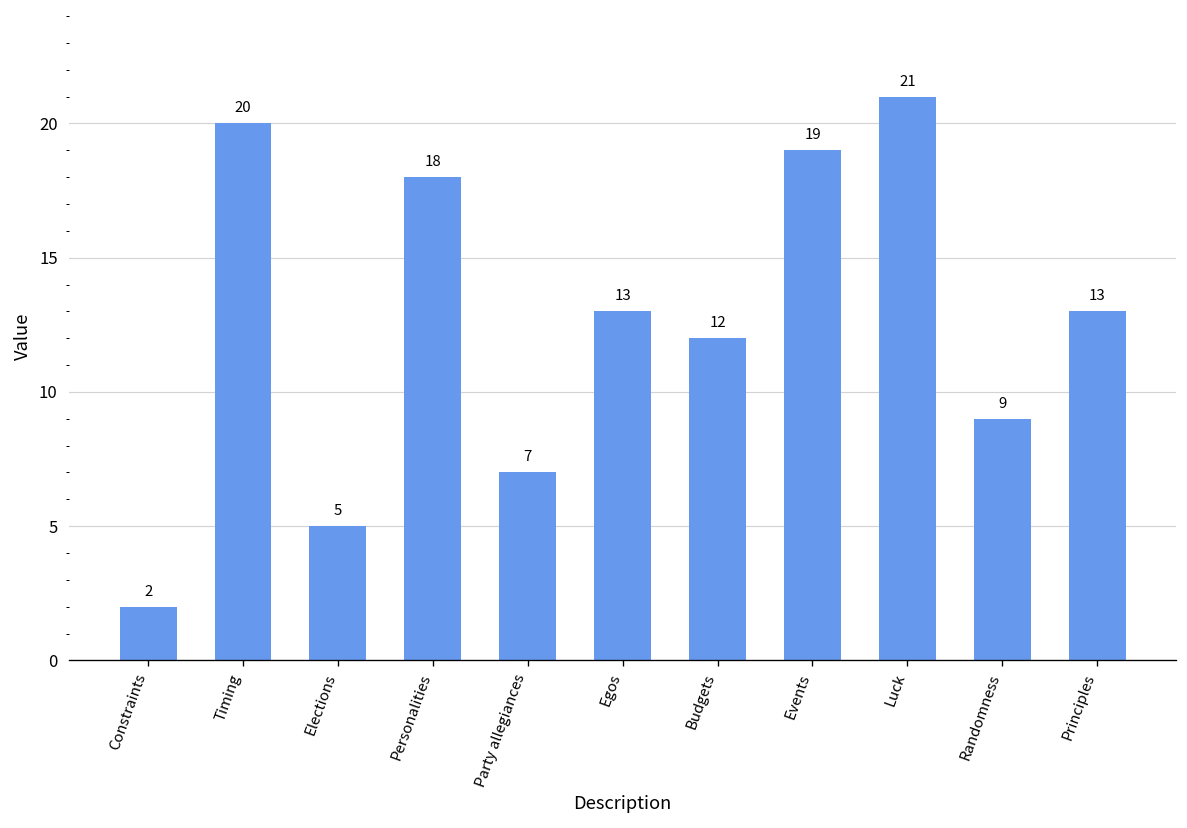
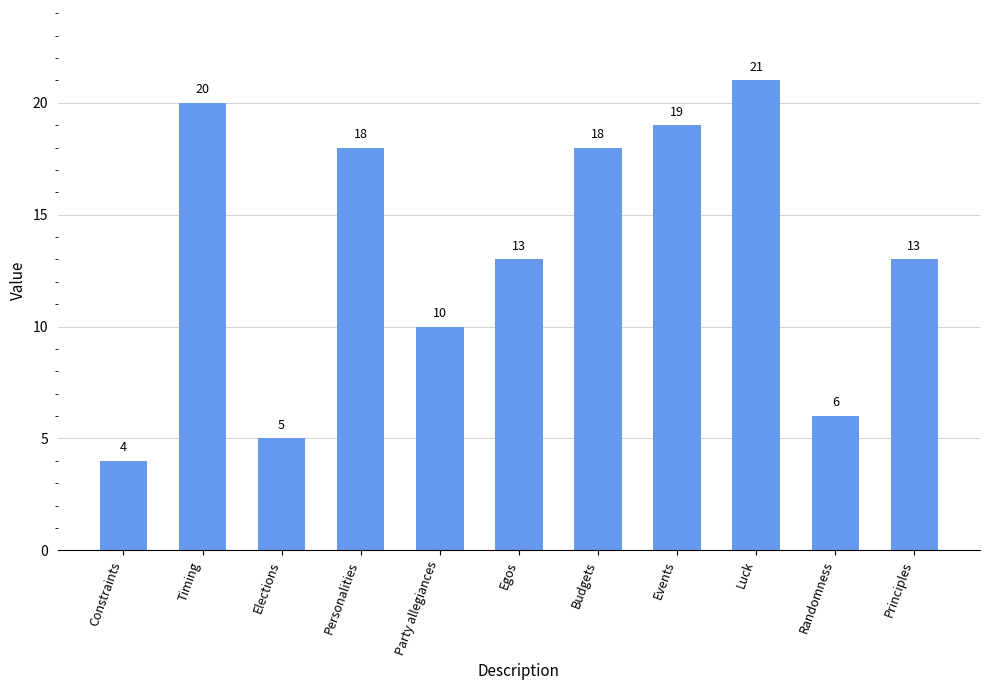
Constraints: 2 -> 4
Party allegiances: 7 -> 10
Budgets: 12 -> 18
Randomness: 9 -> 6
